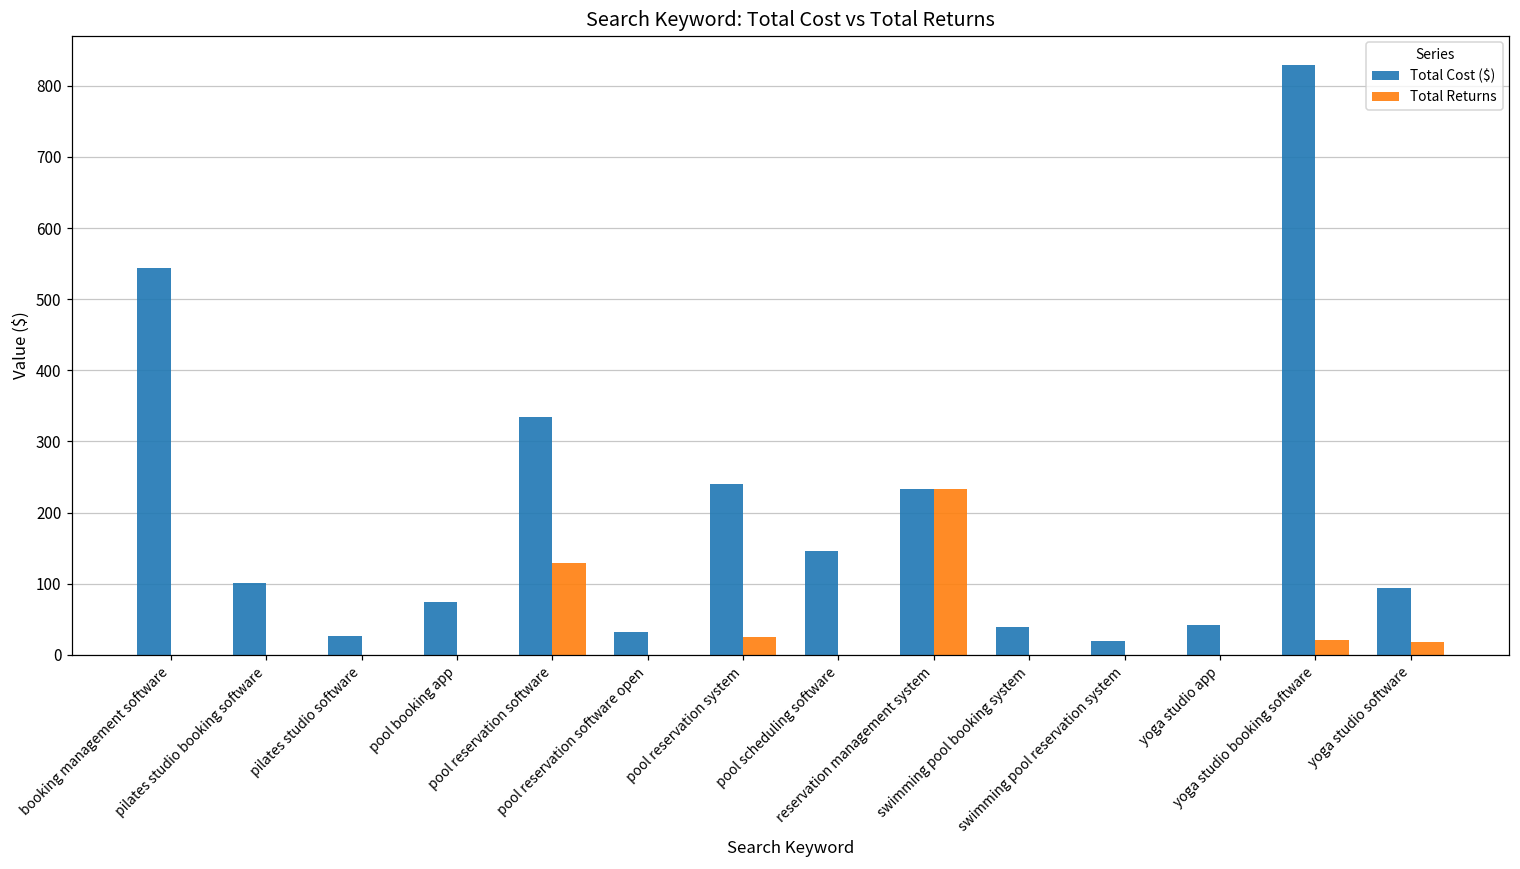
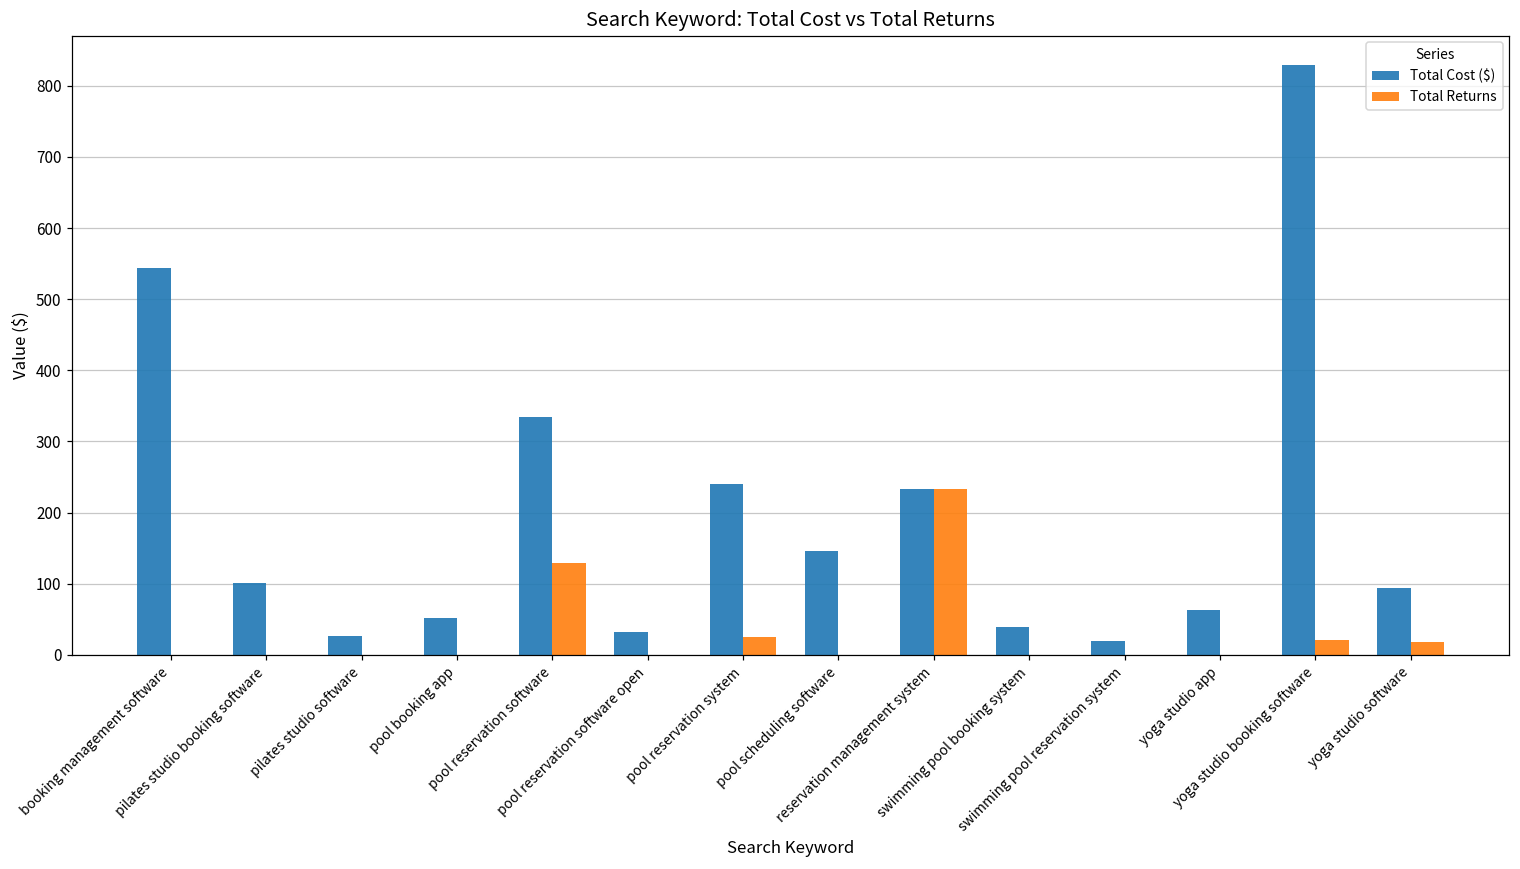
Total Cost ($), pool booking app: 70 -> 50
Total Cost ($), yoga studio app: 40 -> 60
